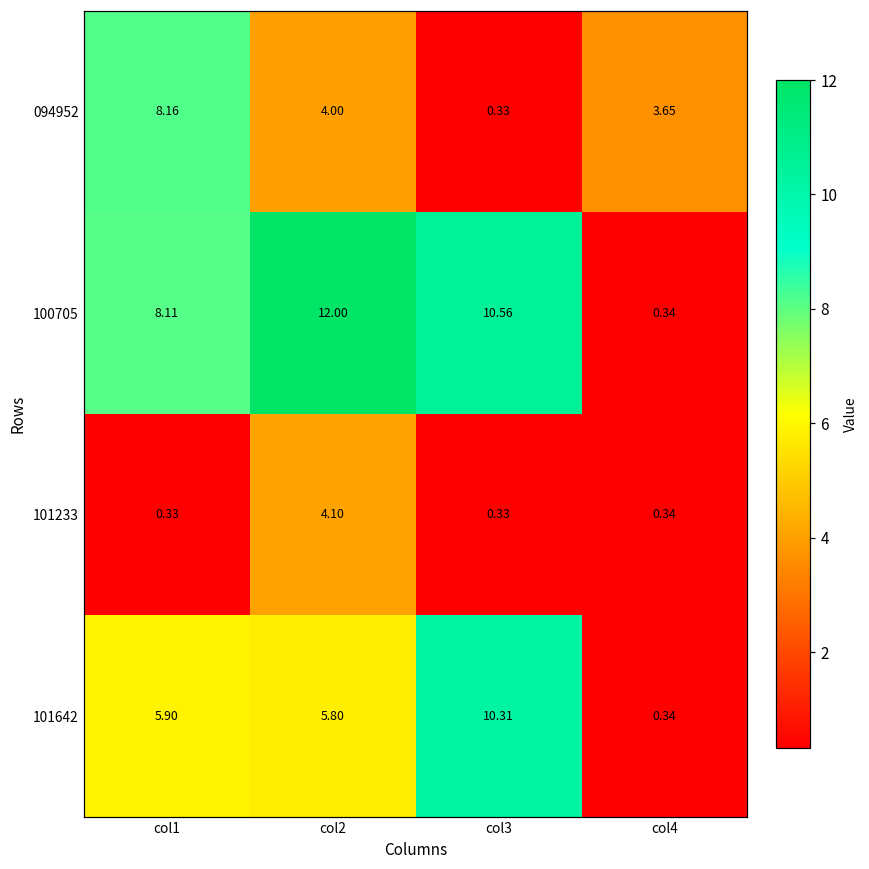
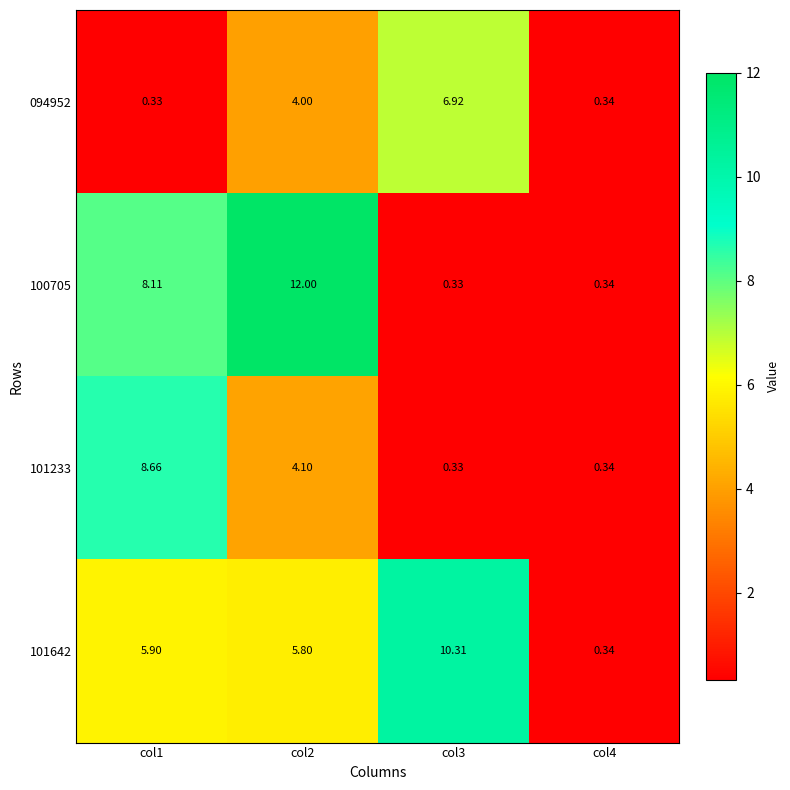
094952, col1: 8.16 -> 0.33
094952, col3: 0.33 -> 6.92
094952, col4: 3.65 -> 0.34
100705, col3: 10.56 -> 0.33
101233, col1: 0.33 -> 8.66
